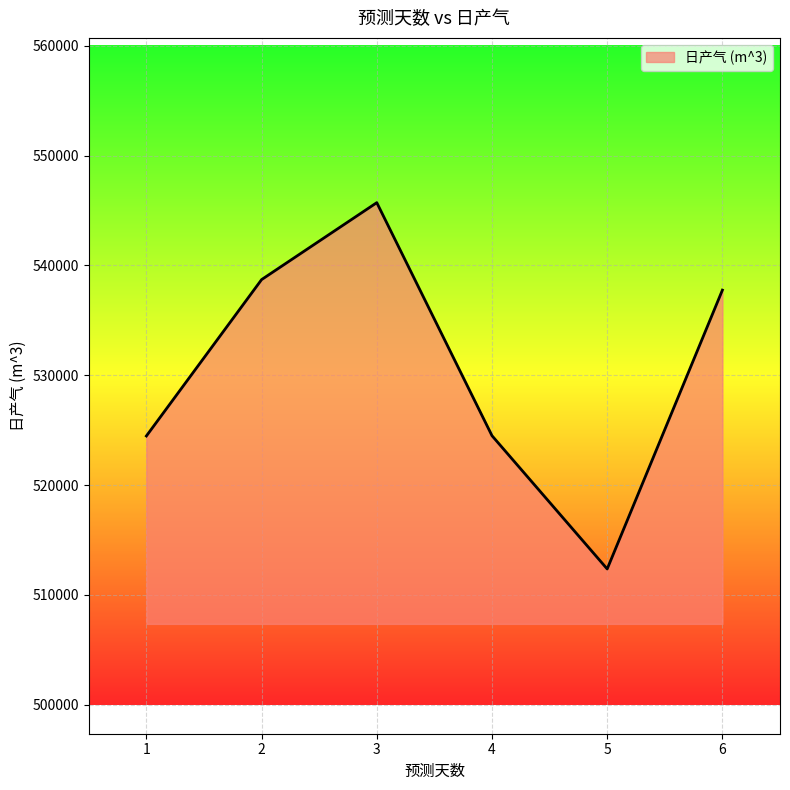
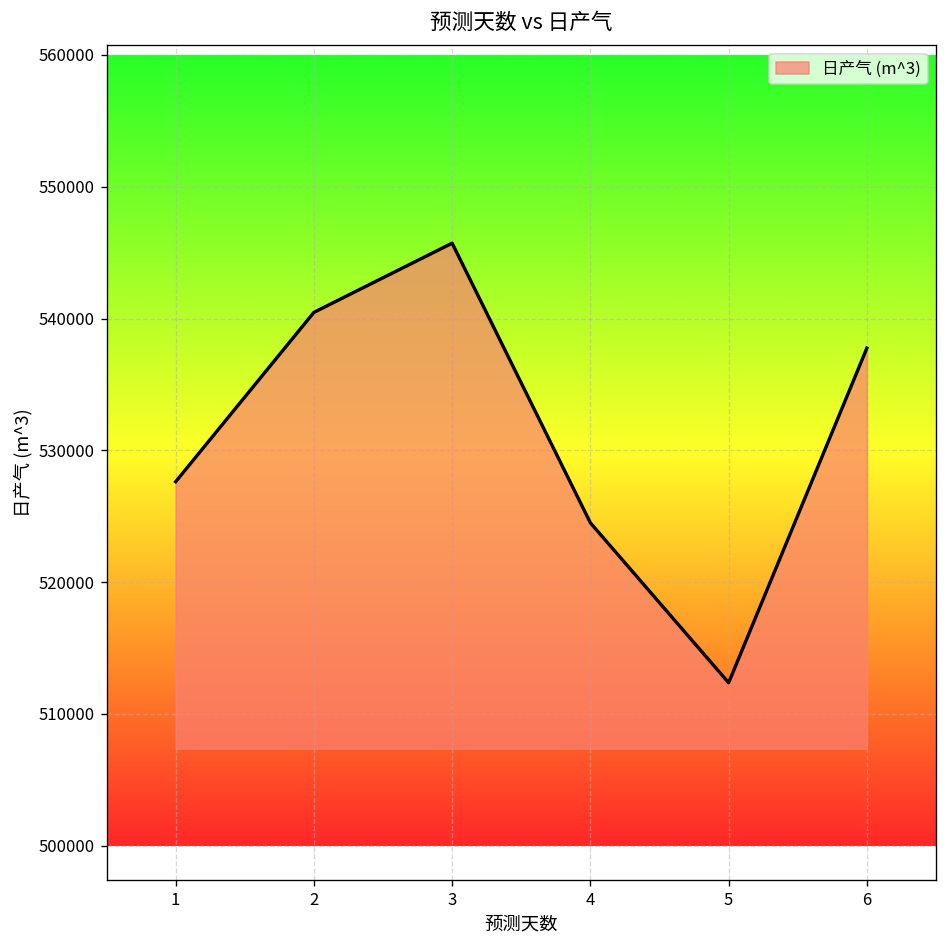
1: 524500 -> 527600
2: 538700 -> 540500
